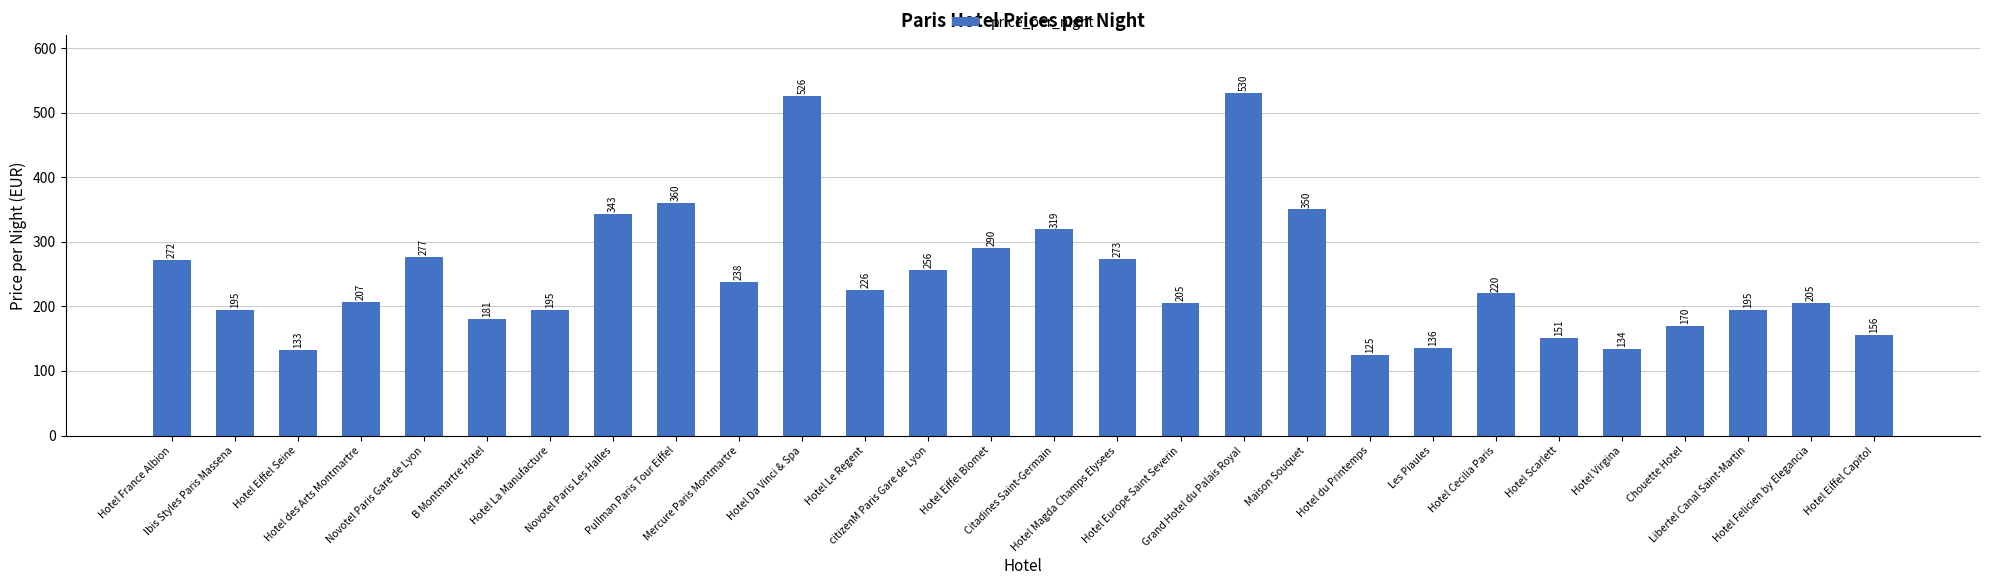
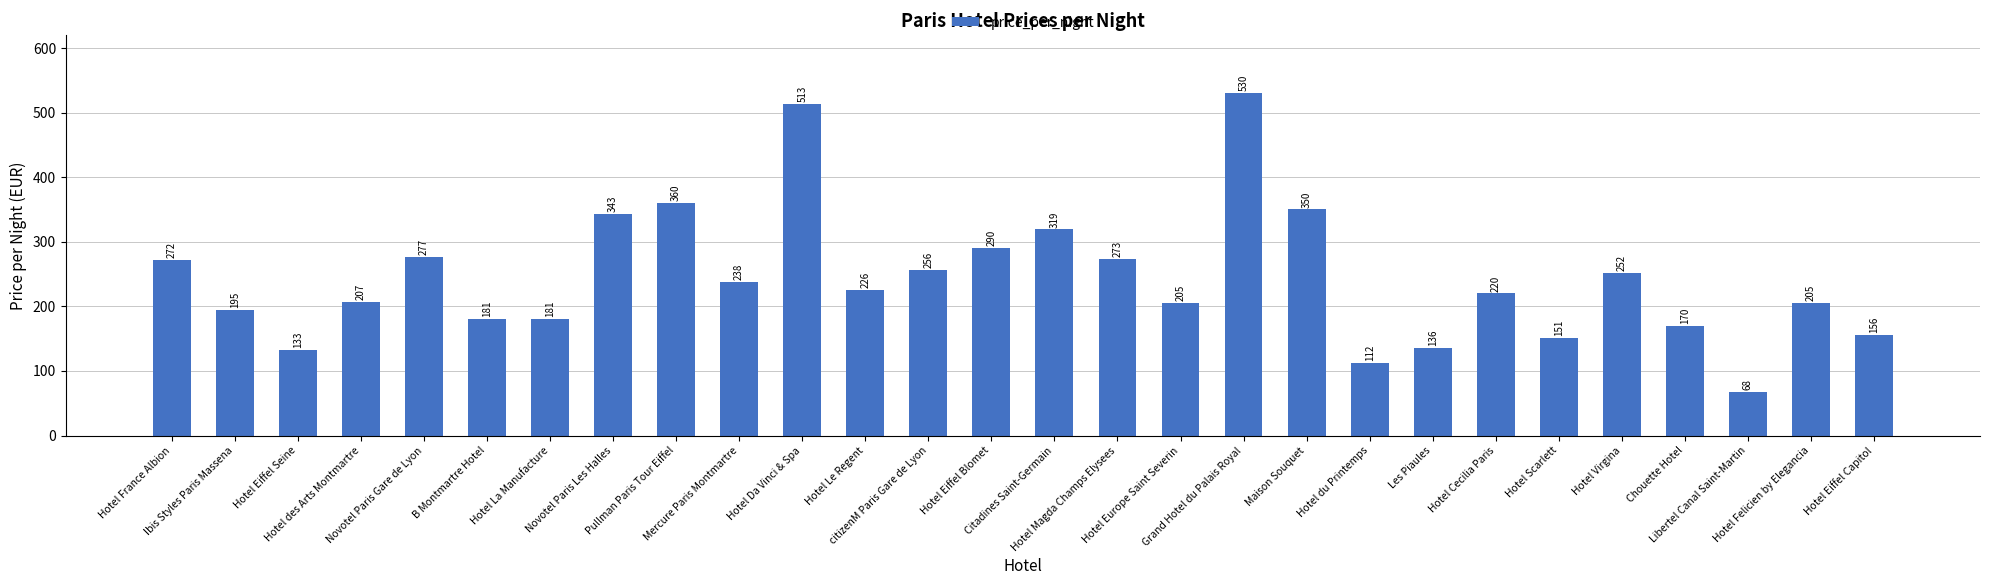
Hotel La Manufacture: 195 -> 181
Hotel Da Vinci & Spa: 526 -> 513
Hotel du Printemps: 125 -> 112
Hotel Virgina: 134 -> 252
Libertel Canal Saint-Martin: 195 -> 68
